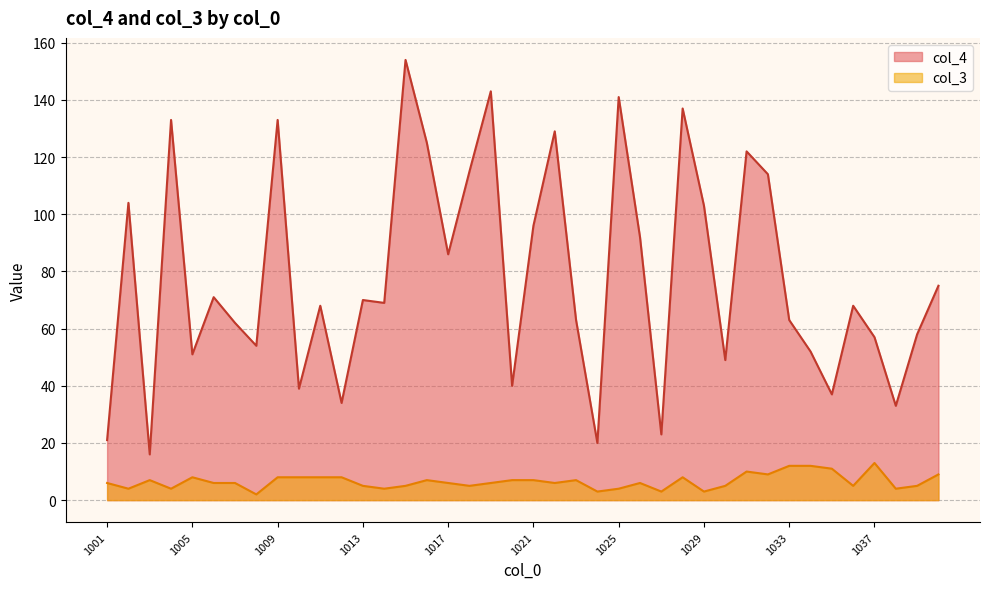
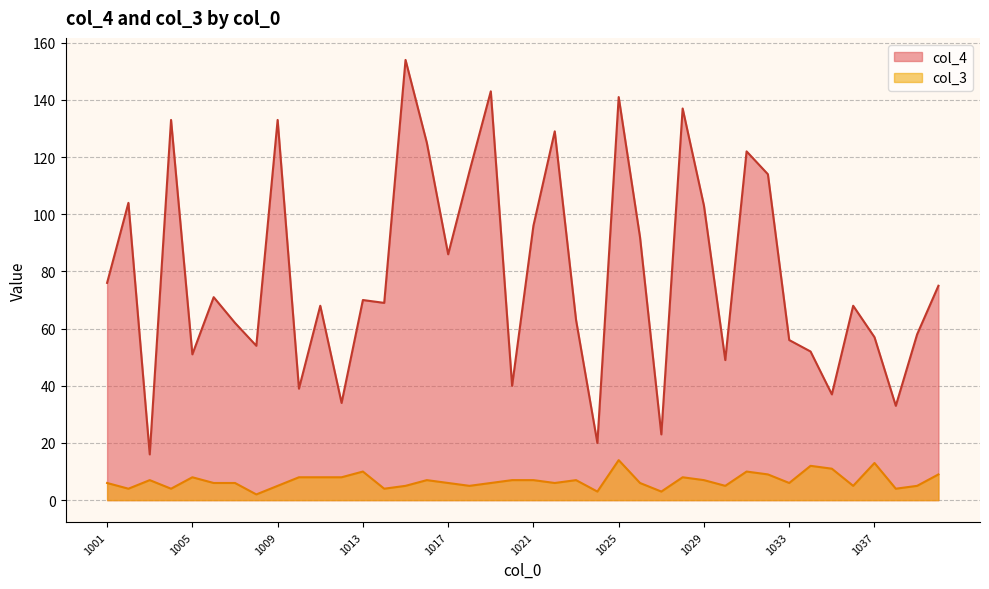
col_4, 1001: 21 -> 76
col_3, 1009: 8 -> 5
col_3, 1013: 5 -> 10
col_3, 1025: 4 -> 14
col_3, 1029: 3 -> 7
col_4, 1033: 63 -> 56
col_3, 1033: 12 -> 6
